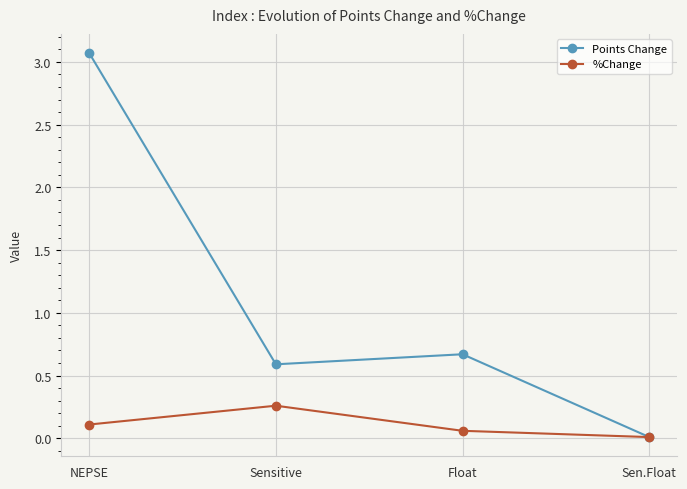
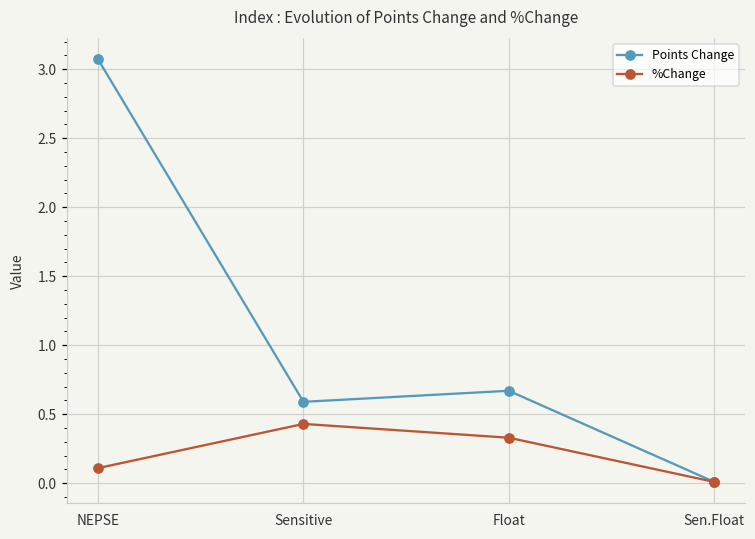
%Change, Sensitive: 0.26 -> 0.43
%Change, Float: 0.06 -> 0.33
